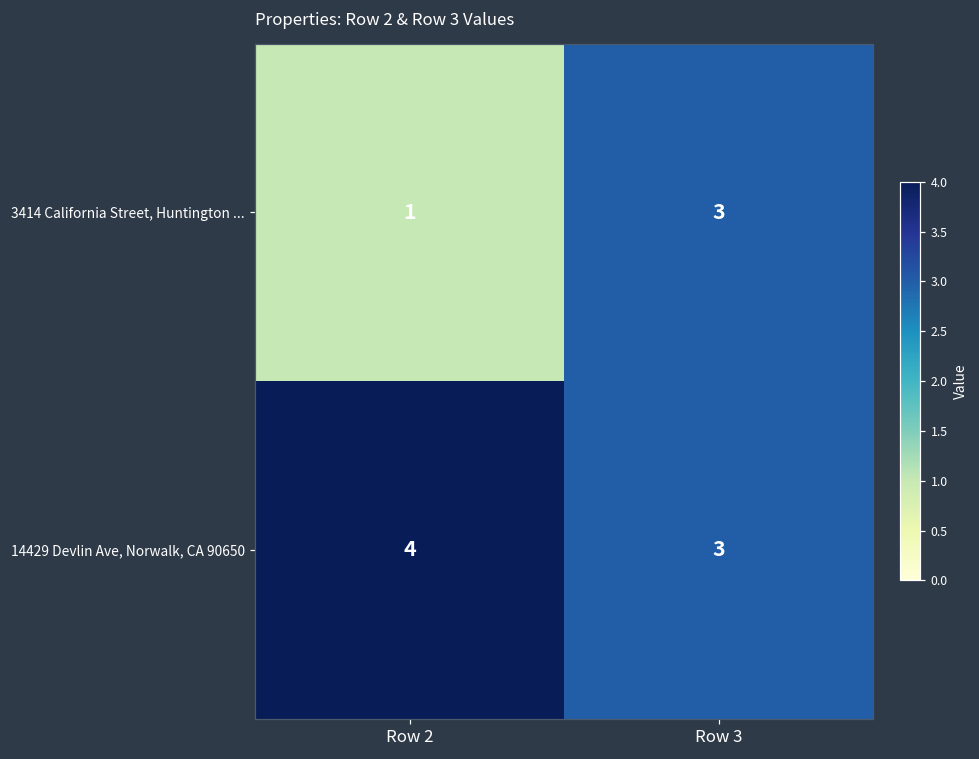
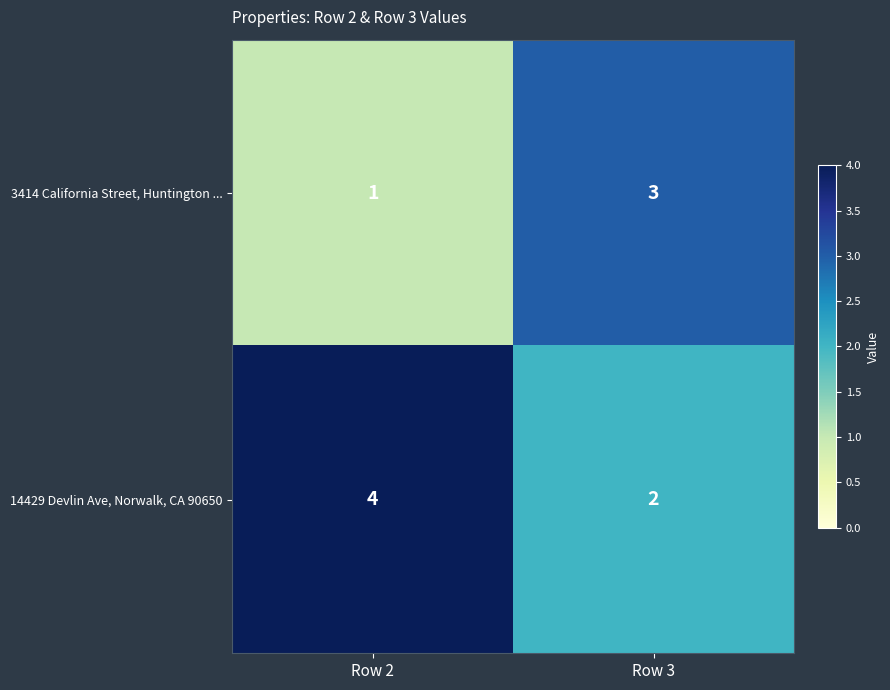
14429 Devlin Ave, Norwalk, CA 90650, Row 3: 3 -> 2
